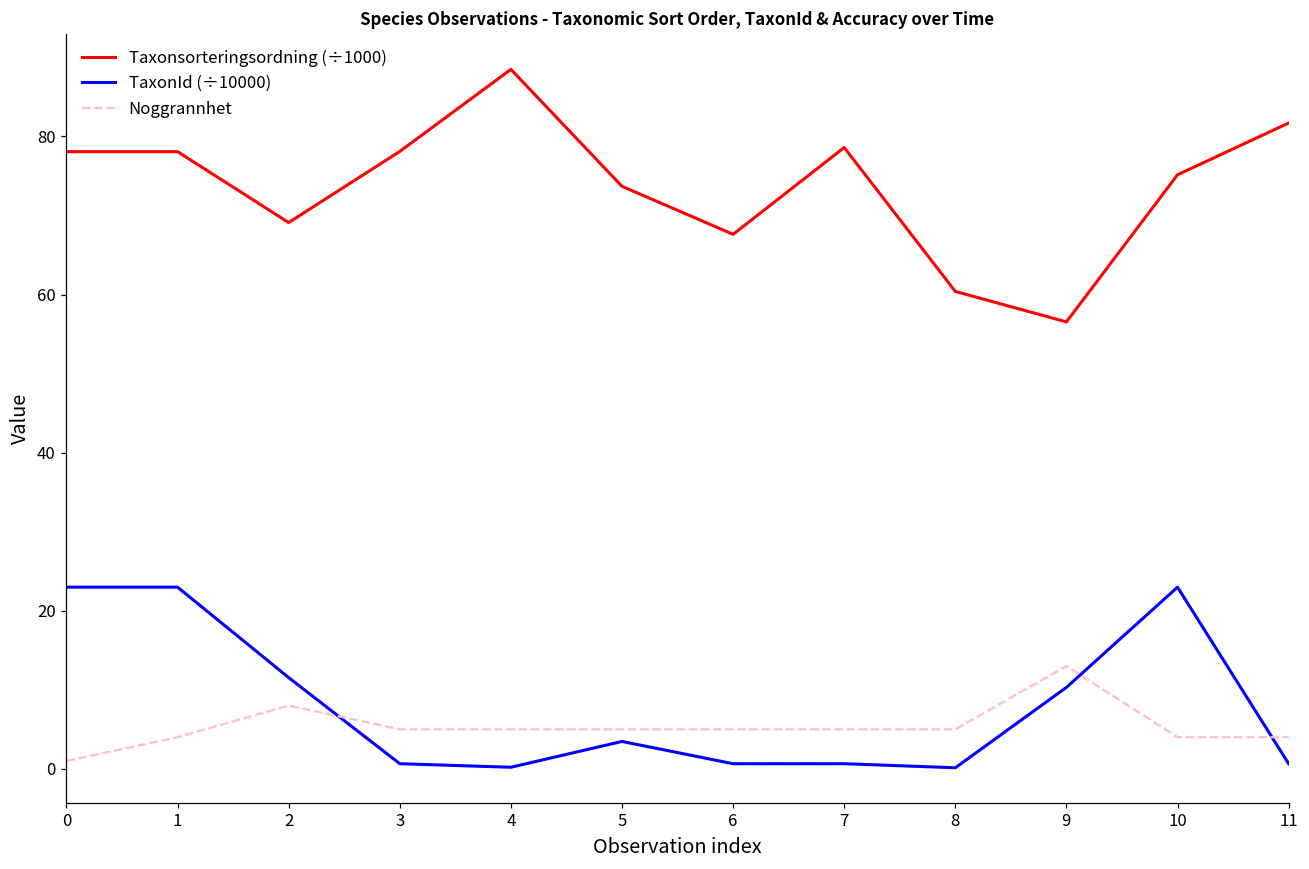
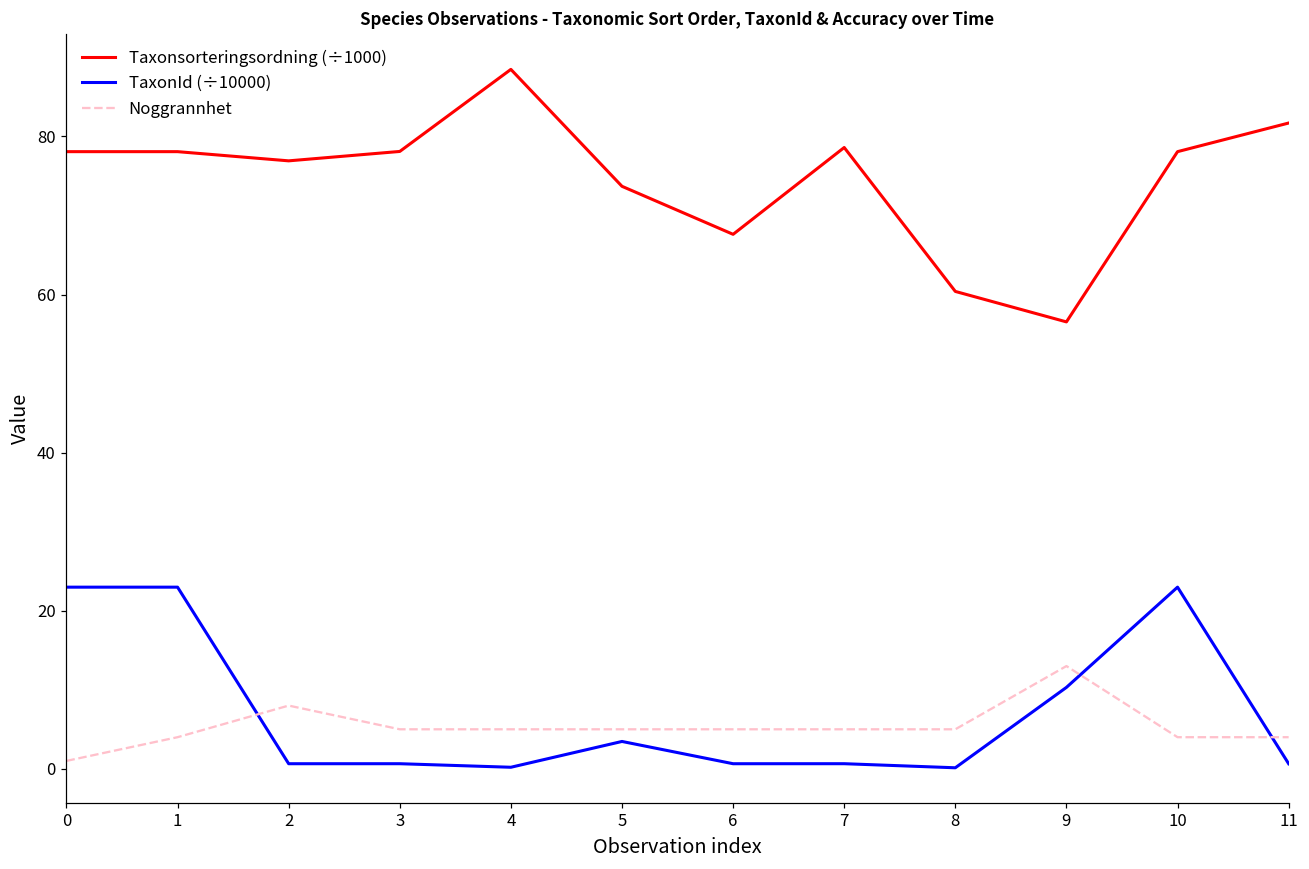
Taxonsorteringsordning (÷1000), 2: 69 -> 77
TaxonId (÷10000), 2: 12 -> 1
Taxonsorteringsordning (÷1000), 10: 75 -> 78
